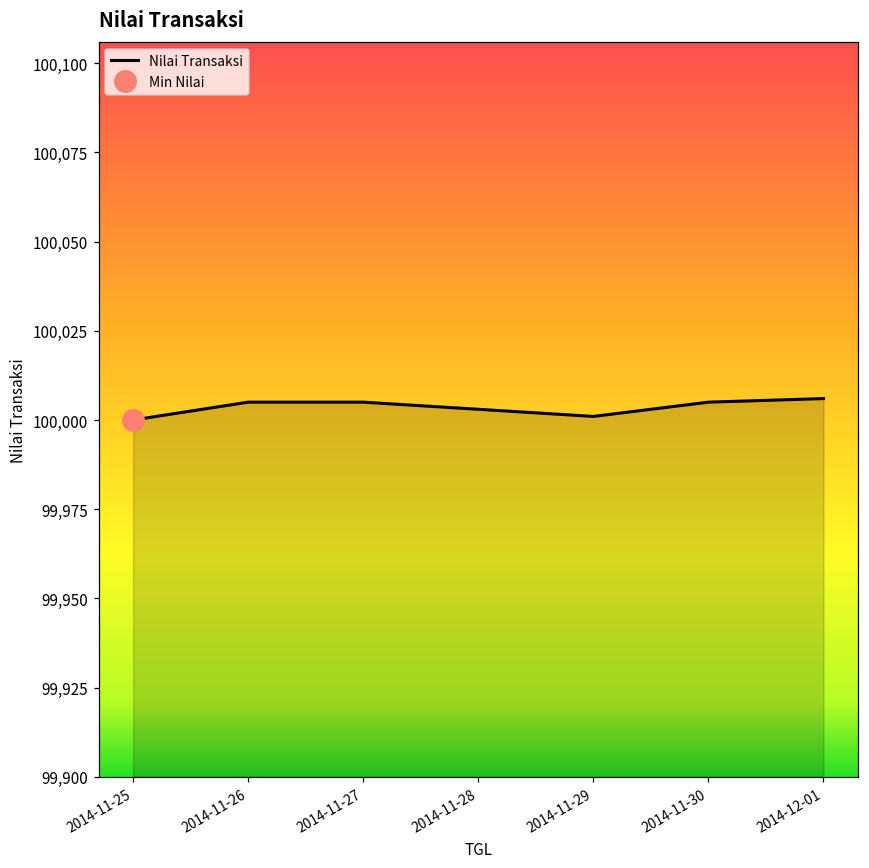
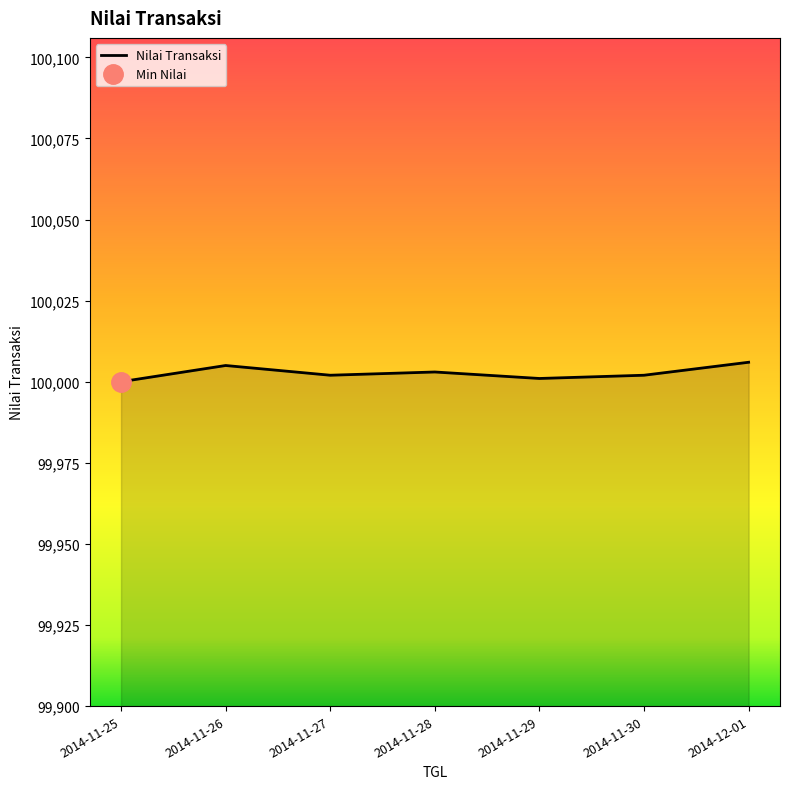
Nilai Transaksi, 2014-11-27: 100,005 -> 100,002
Nilai Transaksi, 2014-11-30: 100,005 -> 100,002
